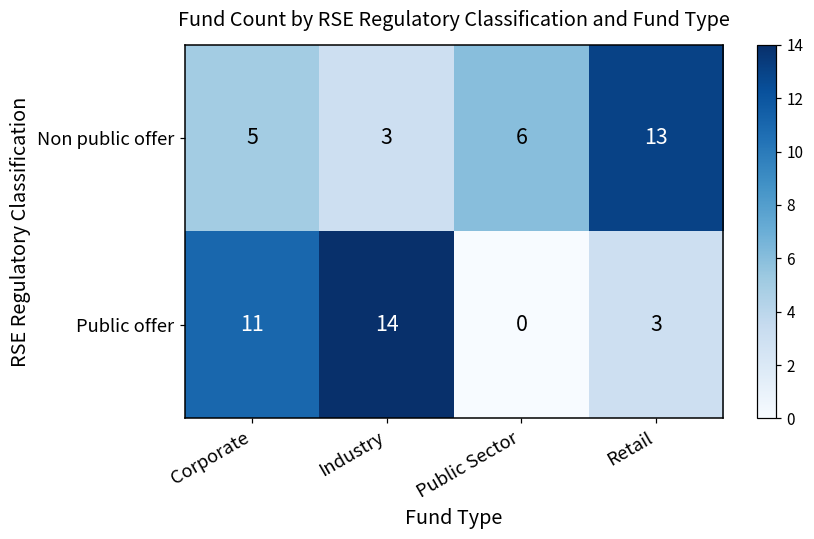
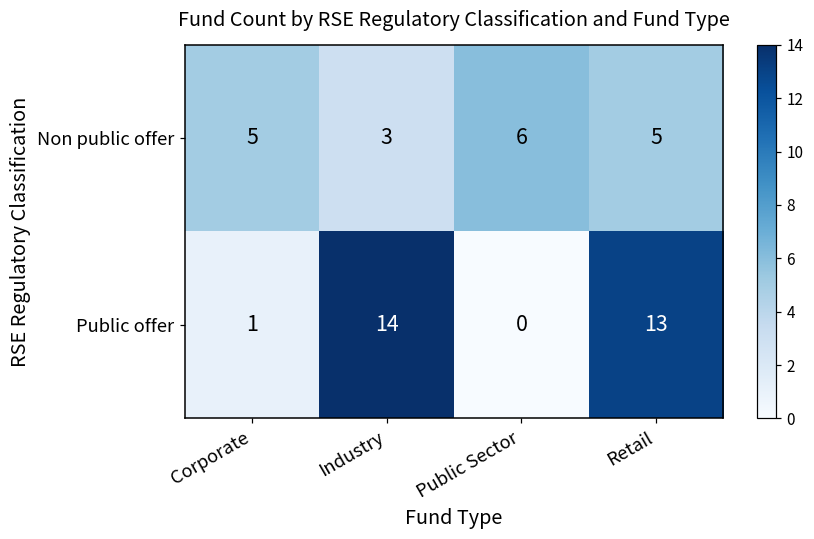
Non public offer, Retail: 13 -> 5
Public offer, Corporate: 11 -> 1
Public offer, Retail: 3 -> 13
